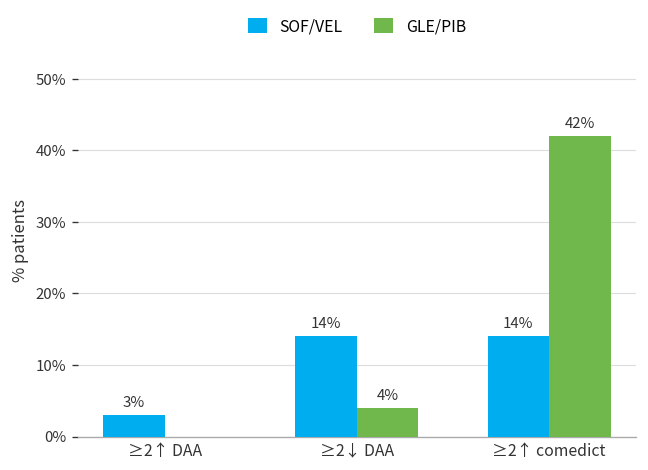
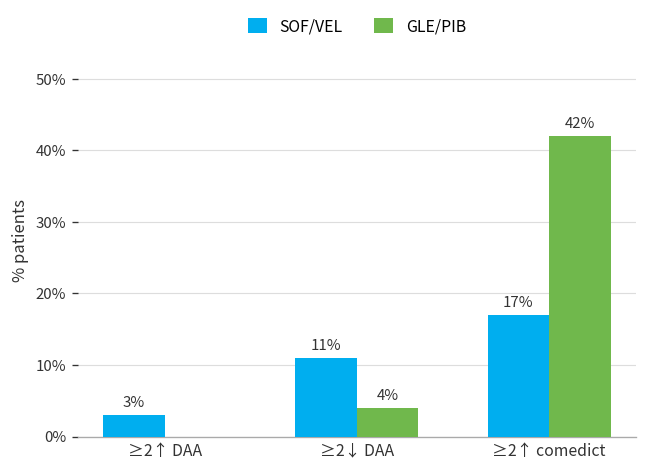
SOF/VEL, ≥2↓ DAA: 14% -> 11%
SOF/VEL, ≥2↑ comedict: 14% -> 17%
